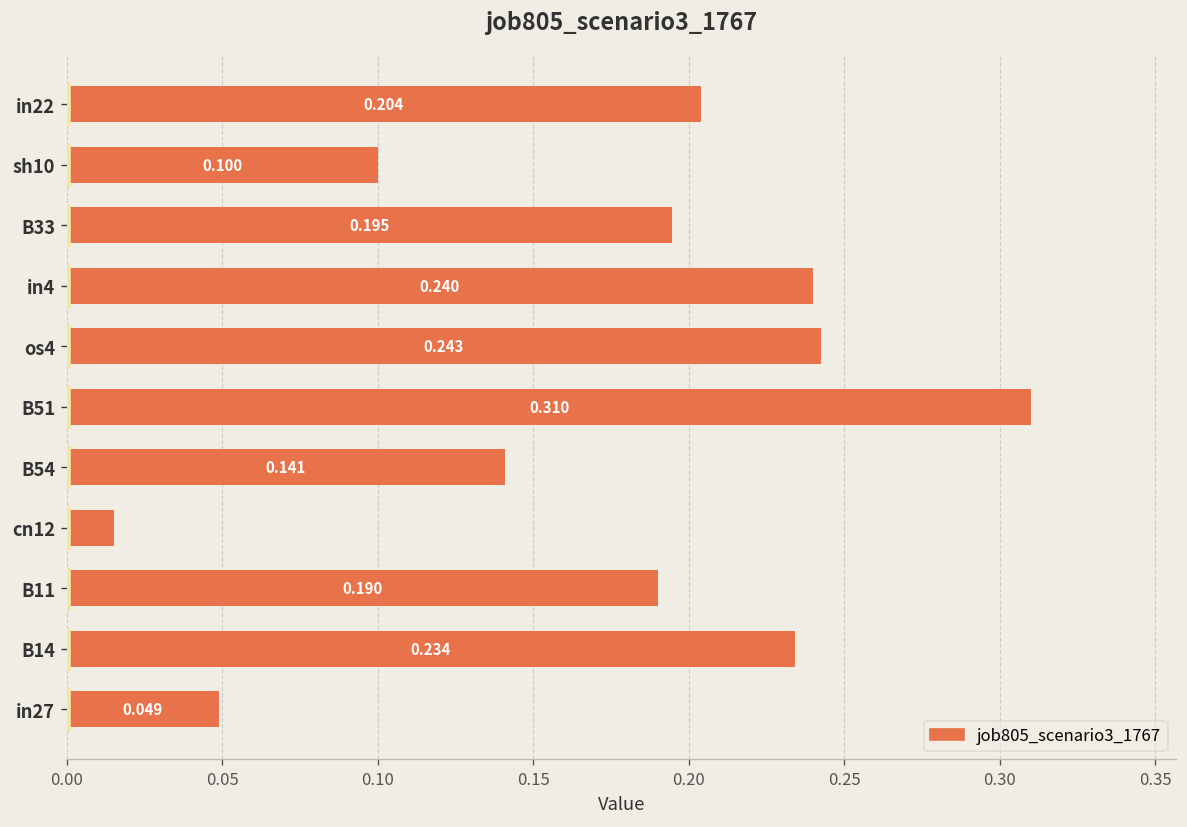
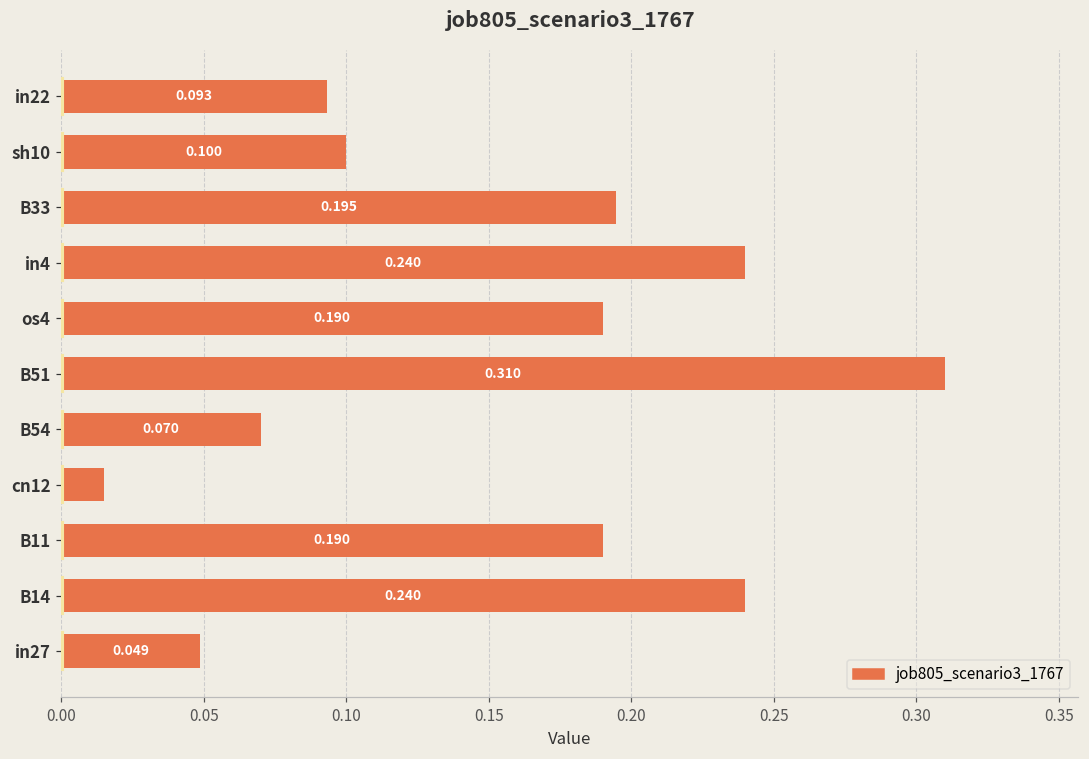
job805_scenario3_1767, in22: 0.204 -> 0.093
job805_scenario3_1767, os4: 0.243 -> 0.190
job805_scenario3_1767, B54: 0.141 -> 0.070
job805_scenario3_1767, B14: 0.234 -> 0.240
